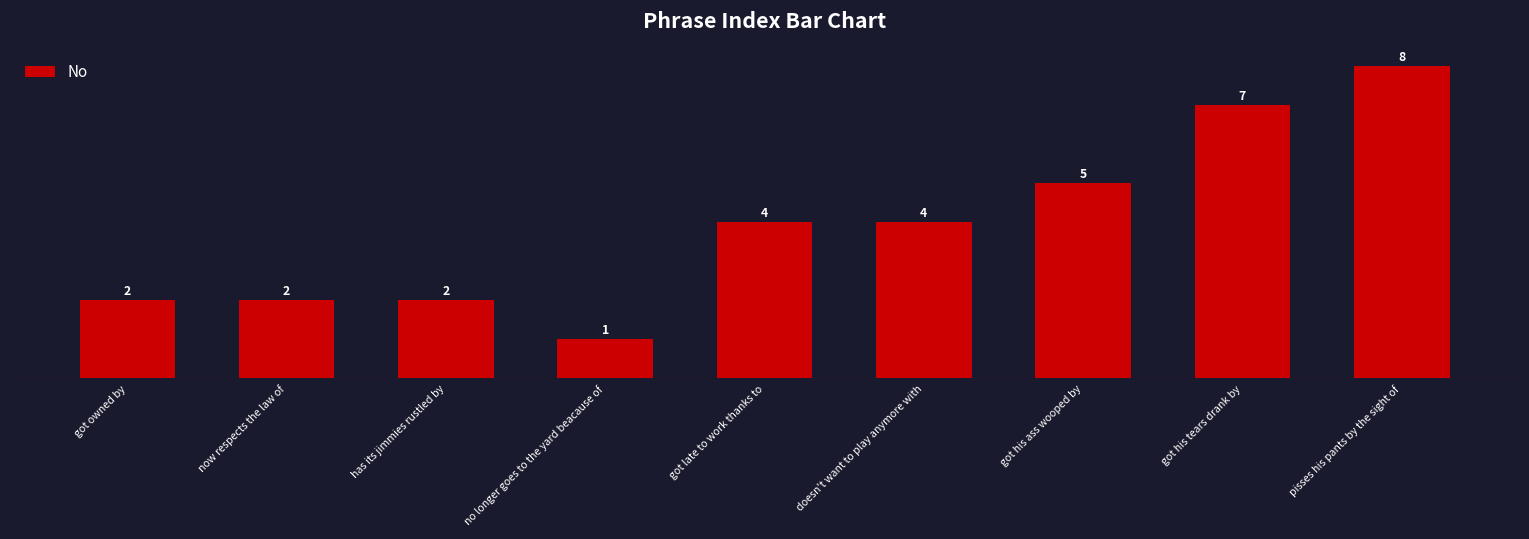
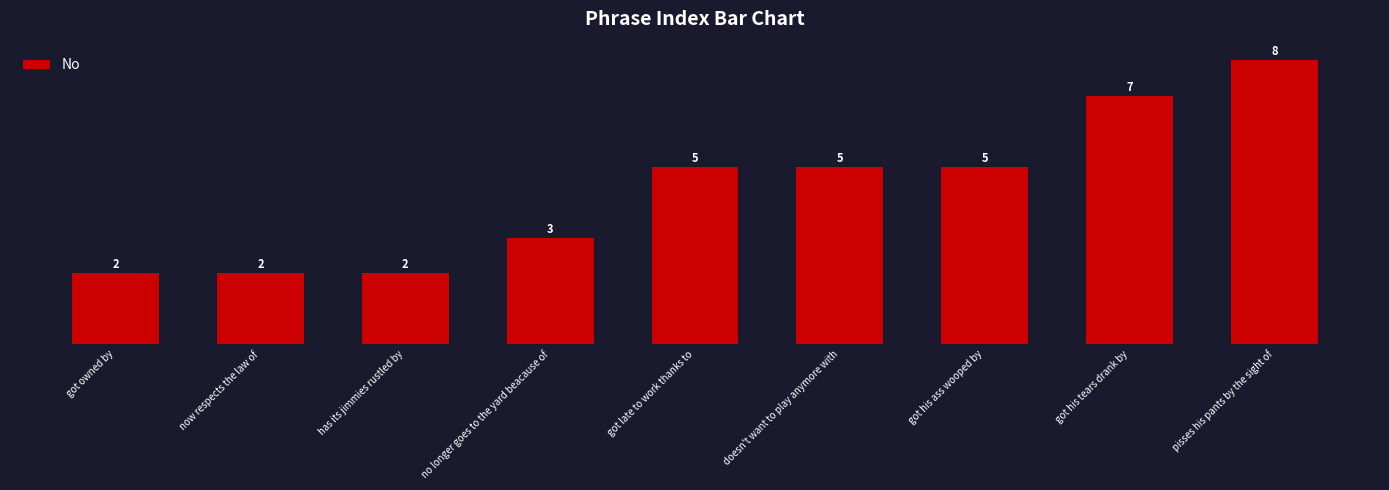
no longer goes to the yard beacause of: 1 -> 3
got late to work thanks to: 4 -> 5
doesn't want to play anymore with: 4 -> 5
